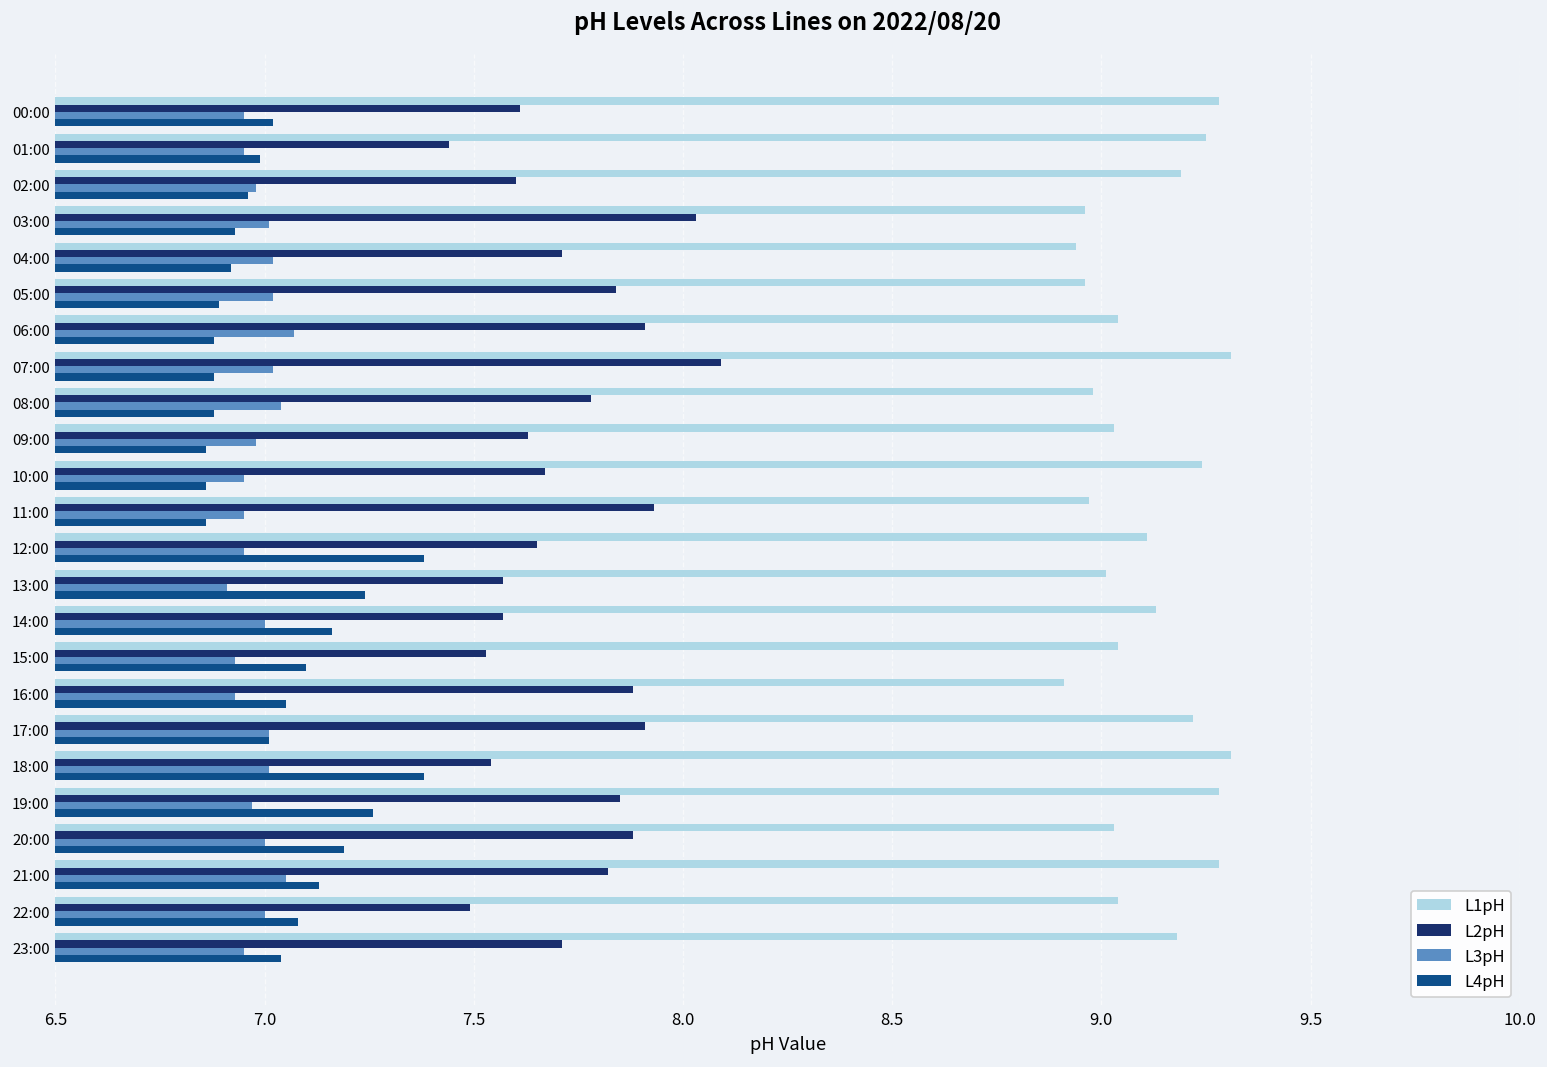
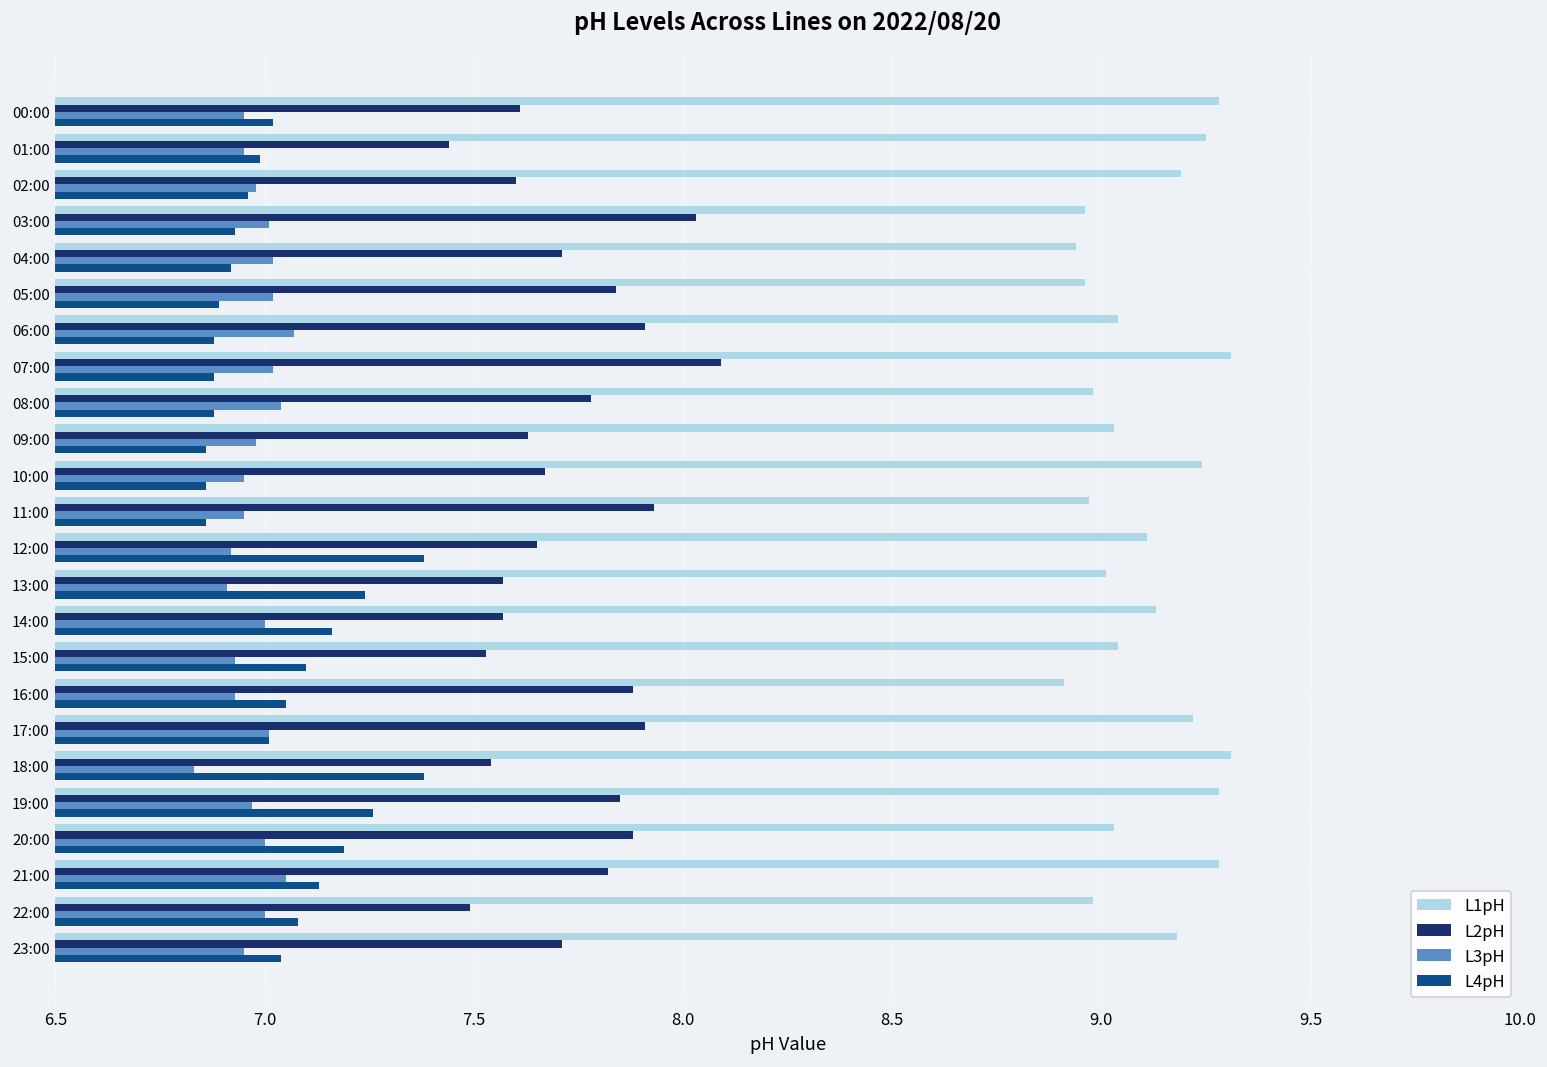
L3pH, 12:00: 6.95 -> 6.92
L3pH, 18:00: 7.01 -> 6.83
L1pH, 22:00: 9.04 -> 8.98
